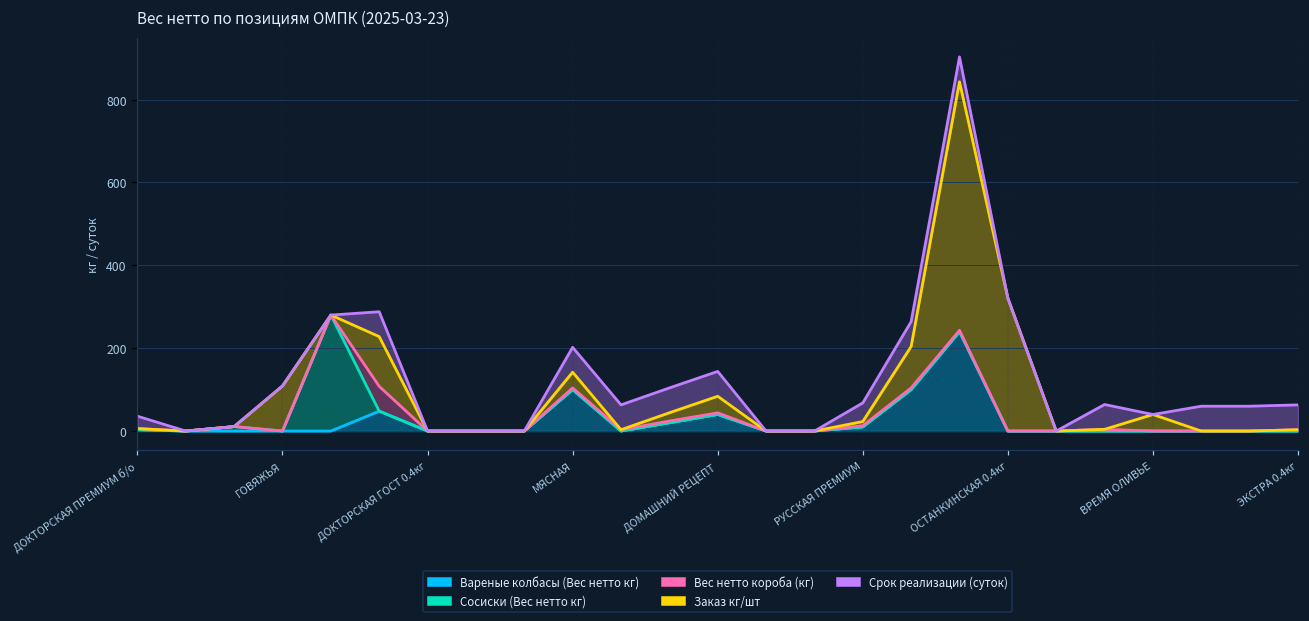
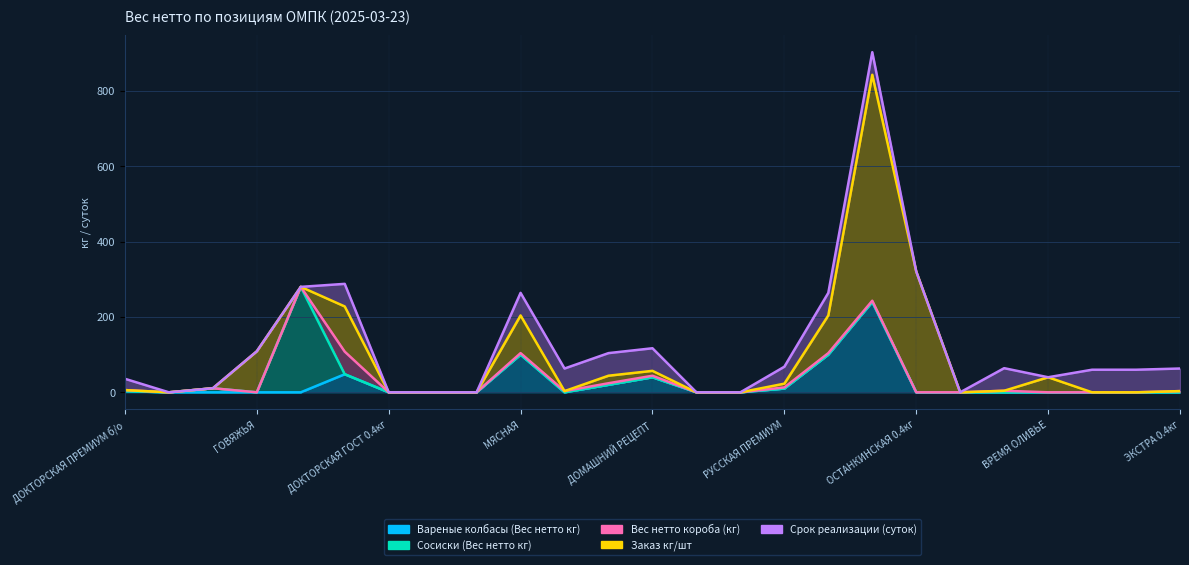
Заказ кг/шт, МЯСНАЯ: 40 -> 100
Заказ кг/шт, ДОМАШНИЙ РЕЦЕПТ: 40 -> 10
